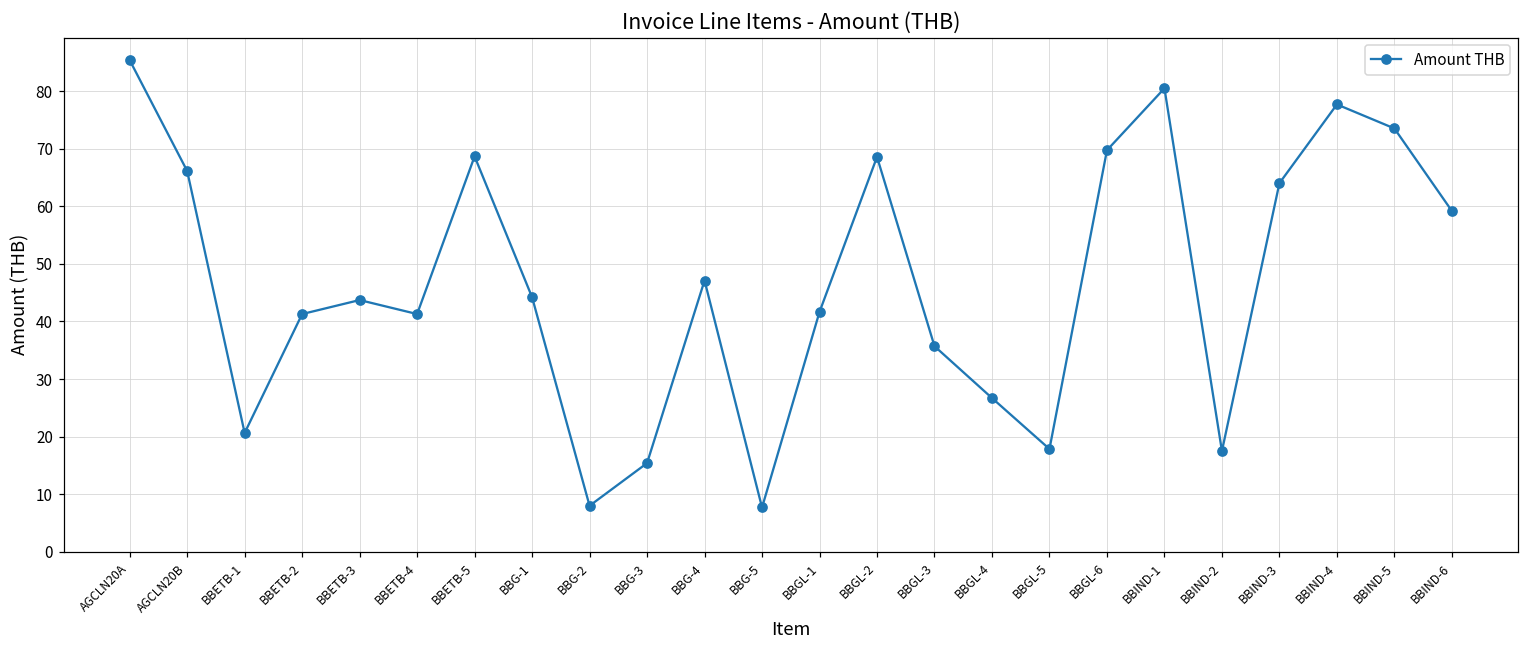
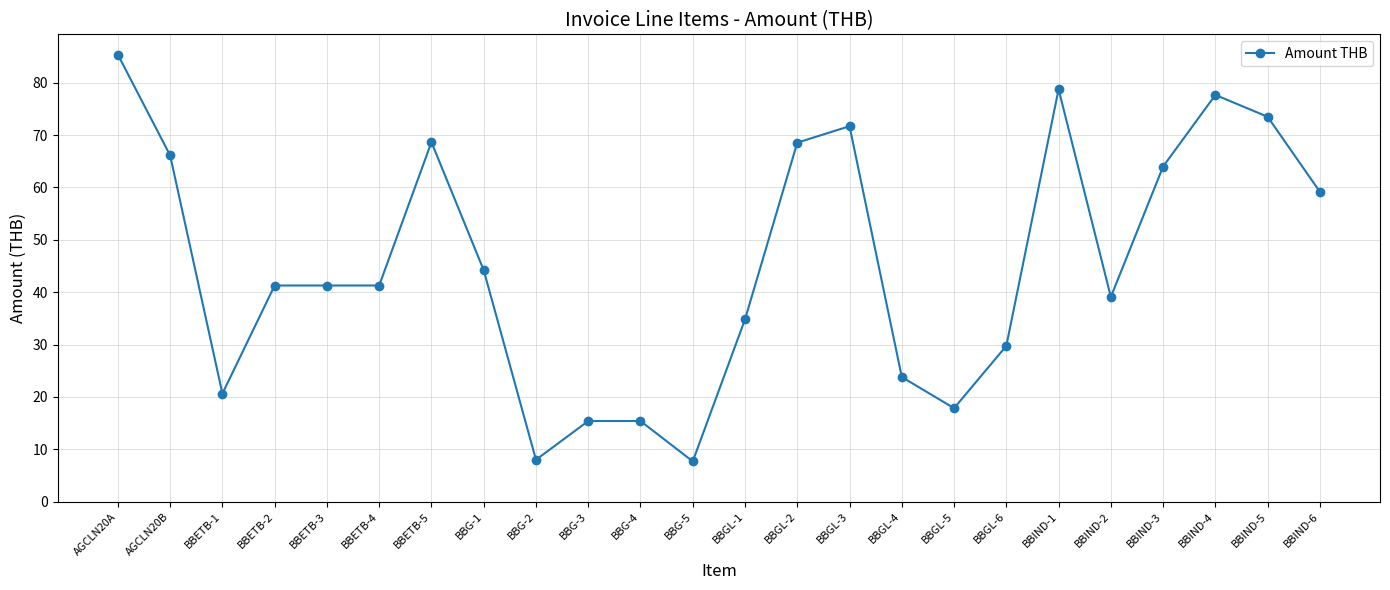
BBETB-3: 44 -> 41
BBG-4: 47 -> 15
BBGL-1: 42 -> 35
BBGL-3: 36 -> 72
BBGL-4: 27 -> 24
BBGL-6: 70 -> 30
BBIND-1: 80 -> 79
BBIND-2: 18 -> 39
